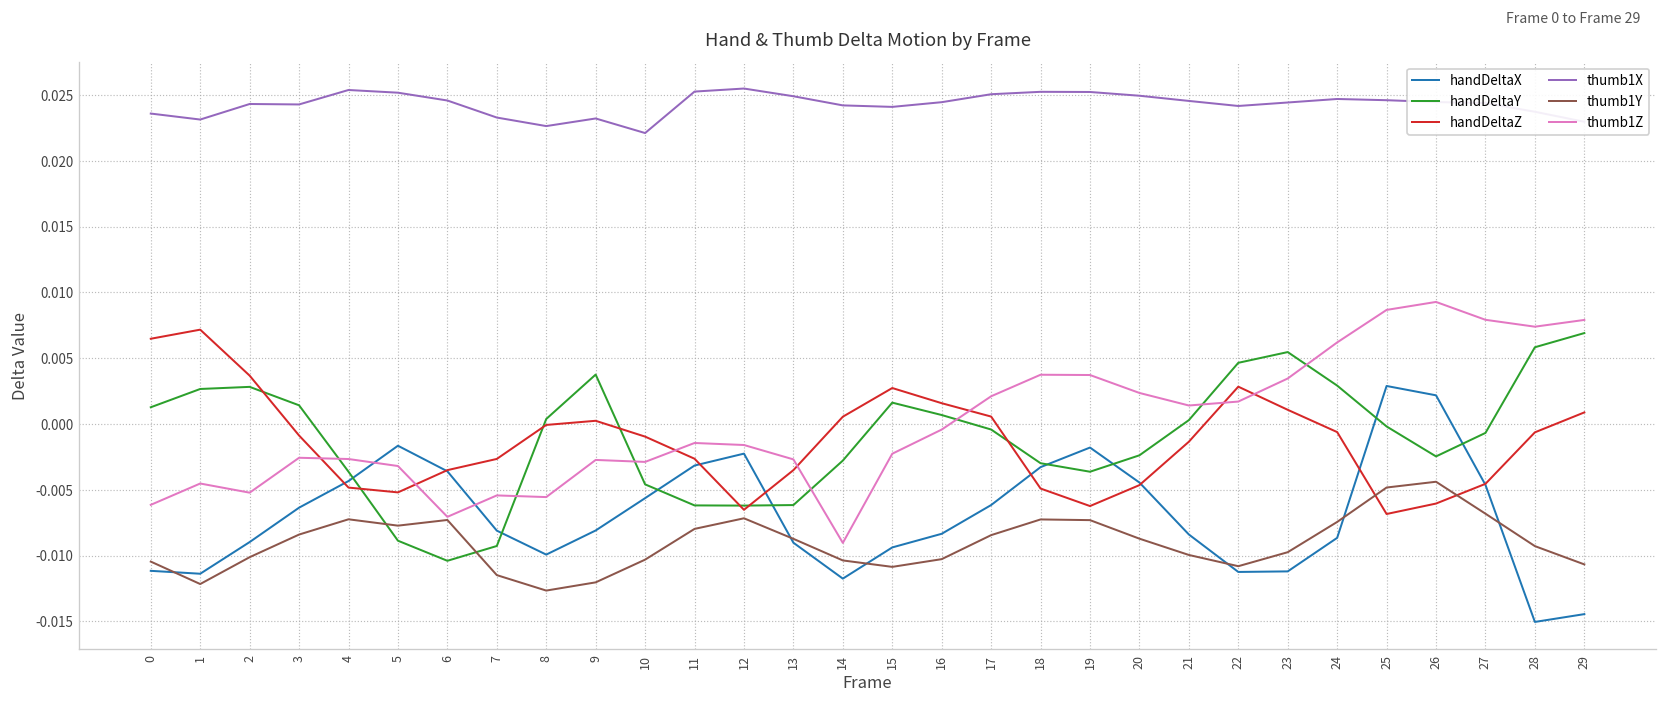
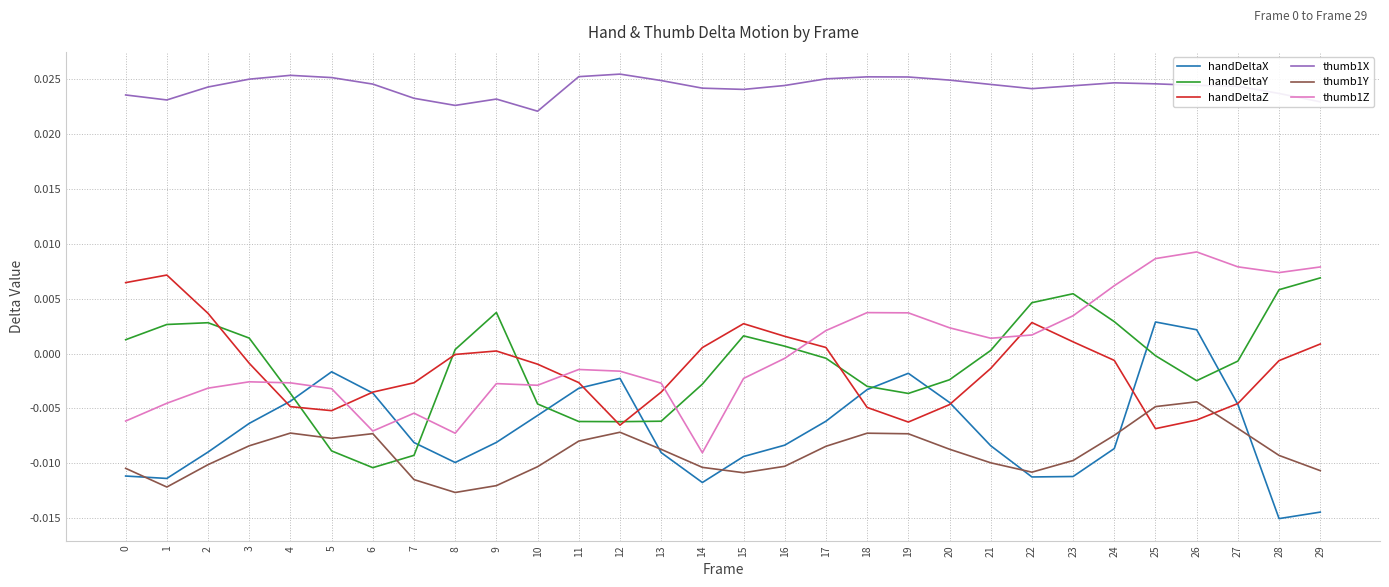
thumb1Z, 2: -0.0052 -> -0.0032
thumb1X, 3: 0.0243 -> 0.0250
thumb1Z, 8: -0.0056 -> -0.0073
